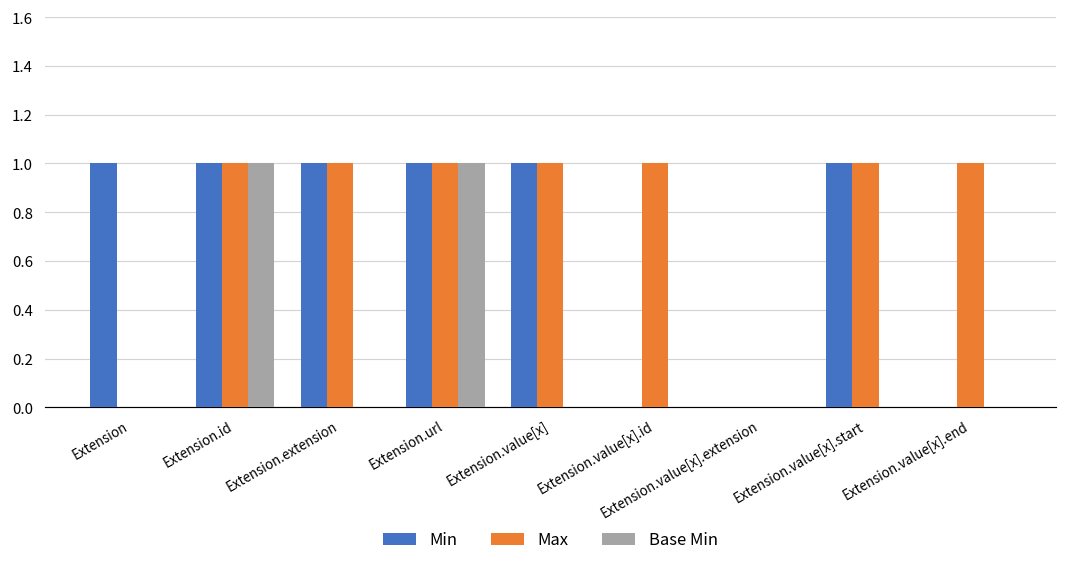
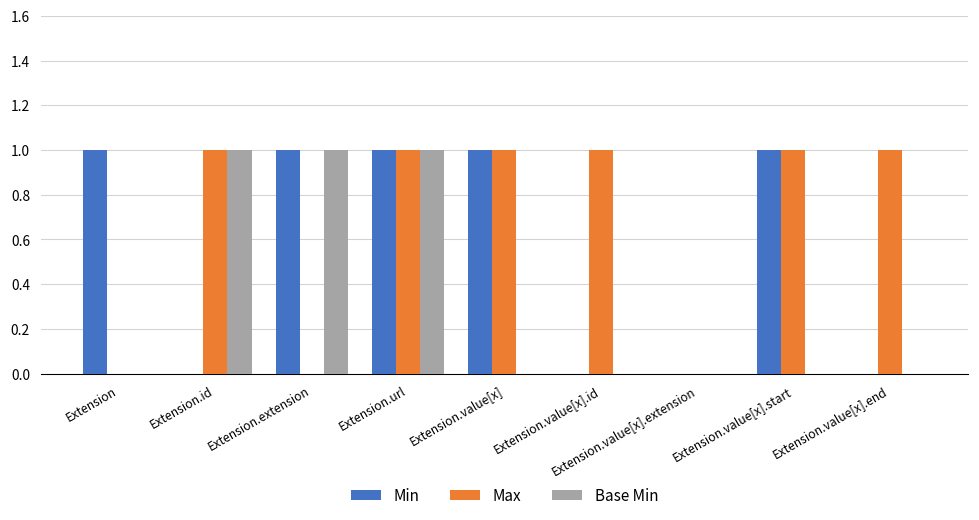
Min, Extension.id: 1 -> 0
Max, Extension.extension: 1 -> 0
Base Min, Extension.extension: 0 -> 1
